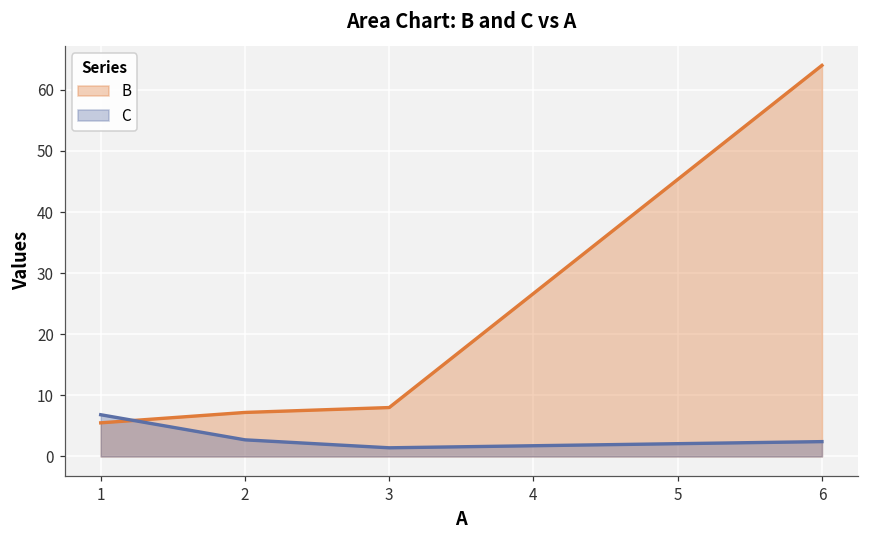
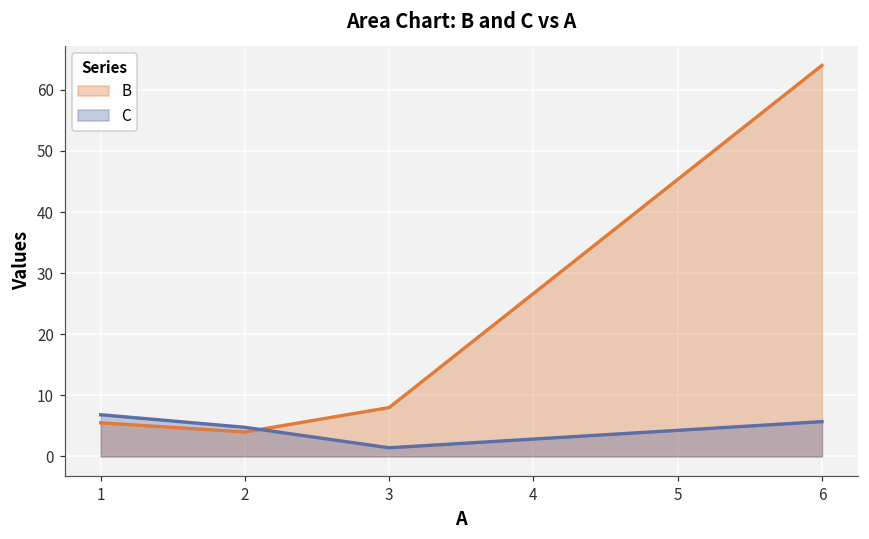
B, 2: 7 -> 4
C, 2: 3 -> 5
C, 6: 2 -> 6
